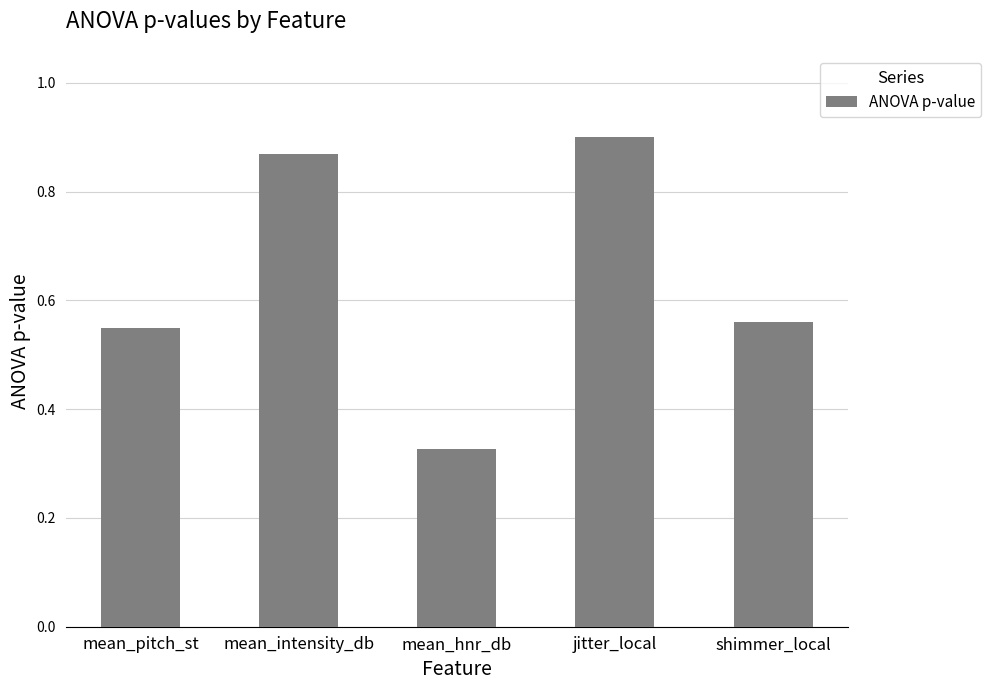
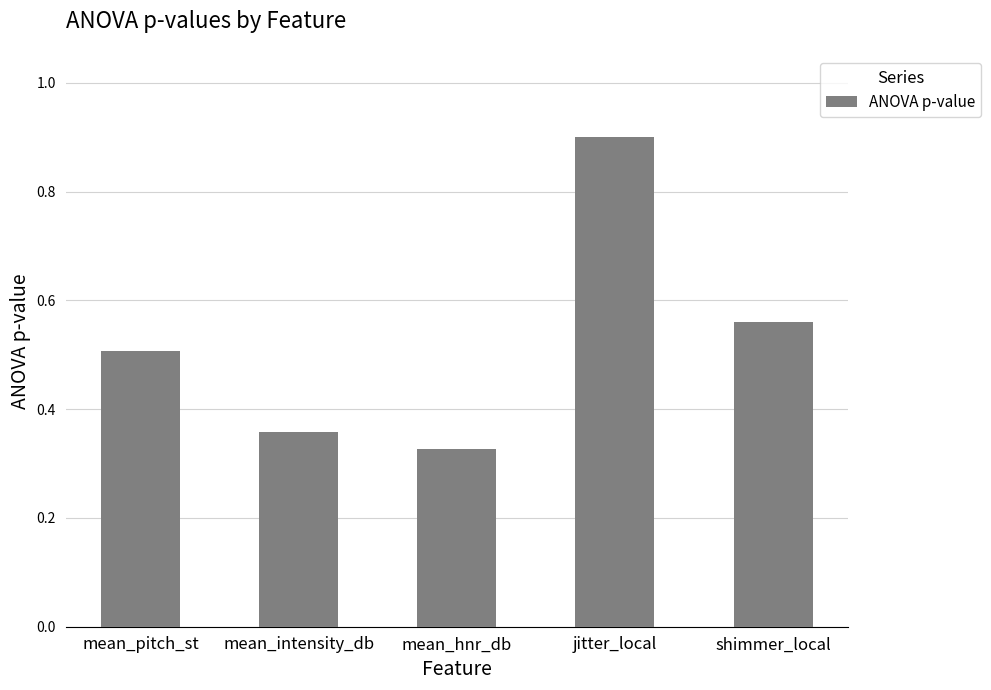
mean_pitch_st: 0.55 -> 0.51
mean_intensity_db: 0.87 -> 0.36
